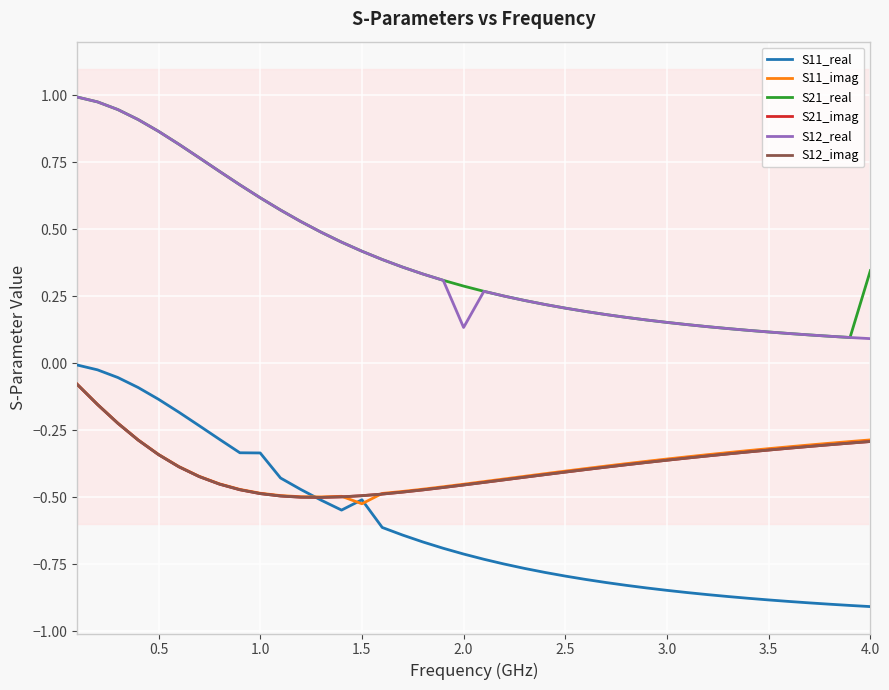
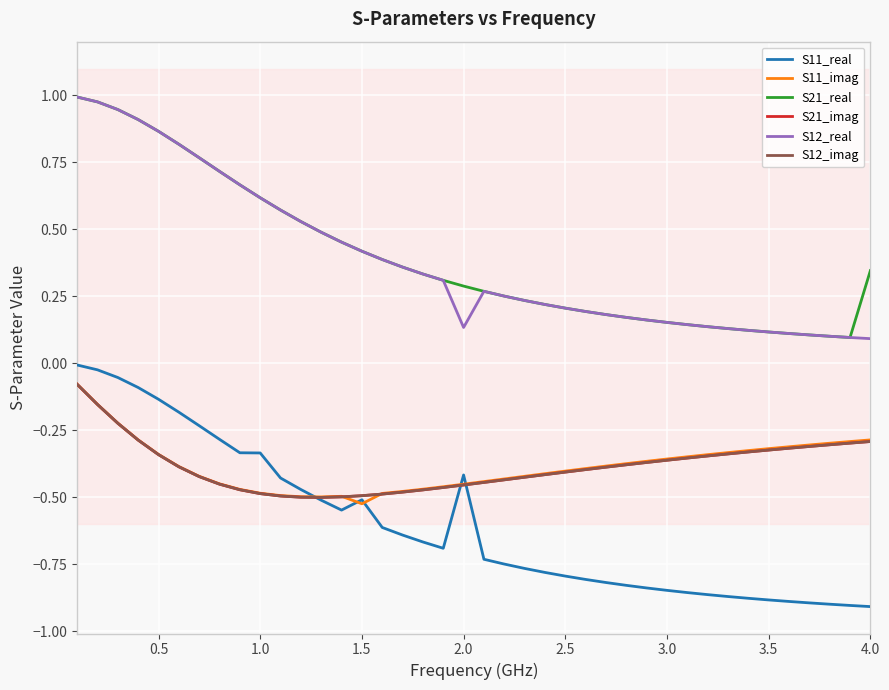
S11_real, 2.0: -0.71 -> -0.42
